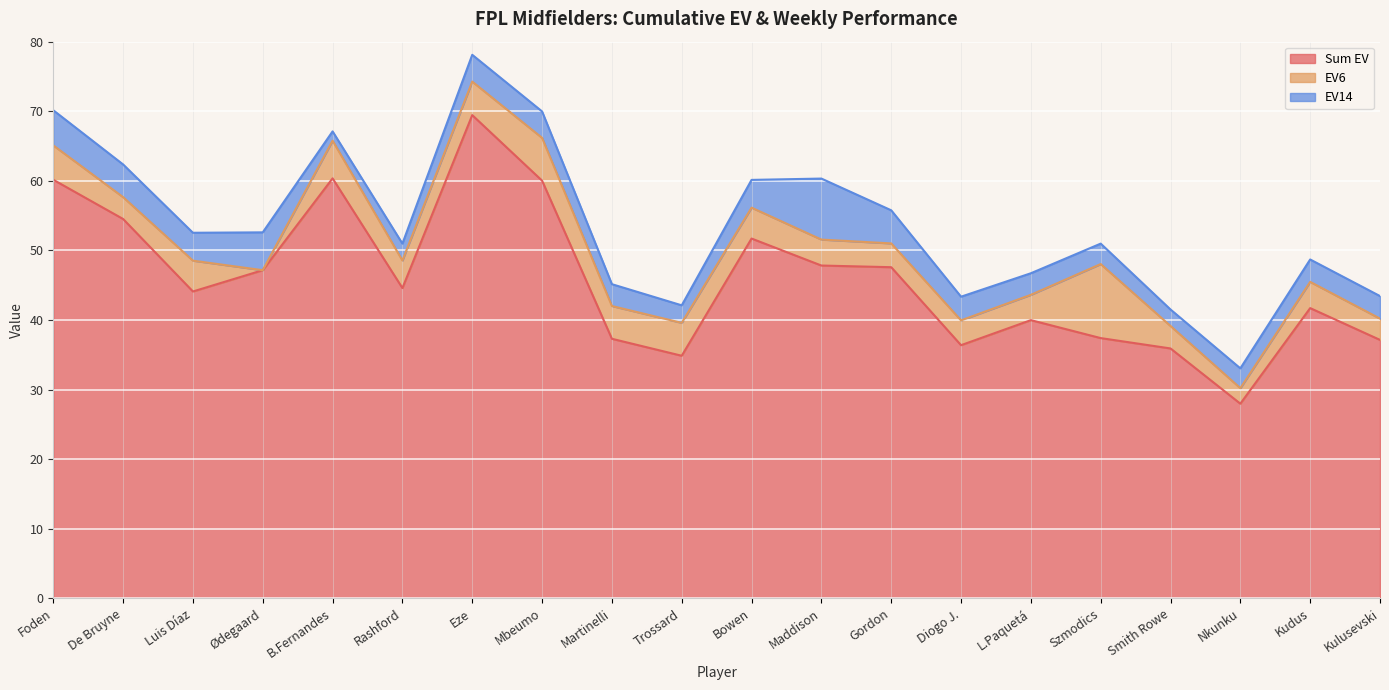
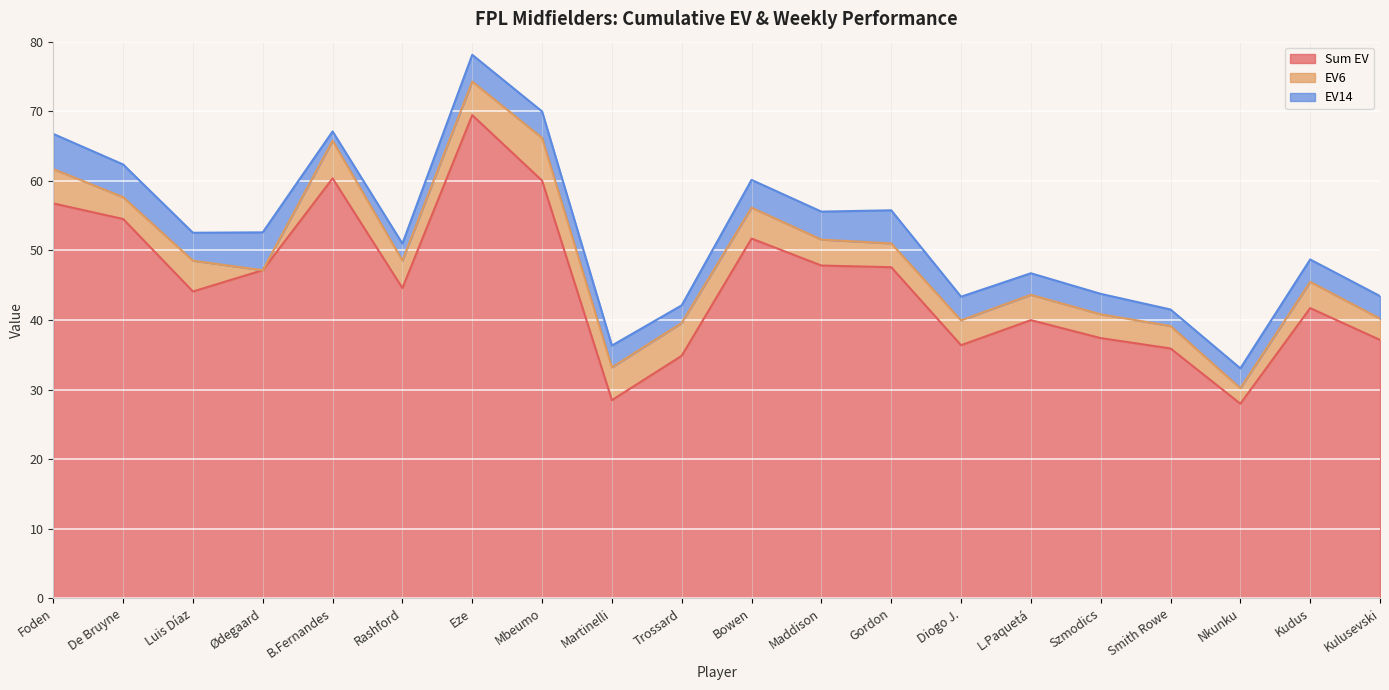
Sum EV, Foden: 60 -> 57
Sum EV, Martinelli: 37 -> 28
EV14, Maddison: 9 -> 4
EV6, Szmodics: 11 -> 3
